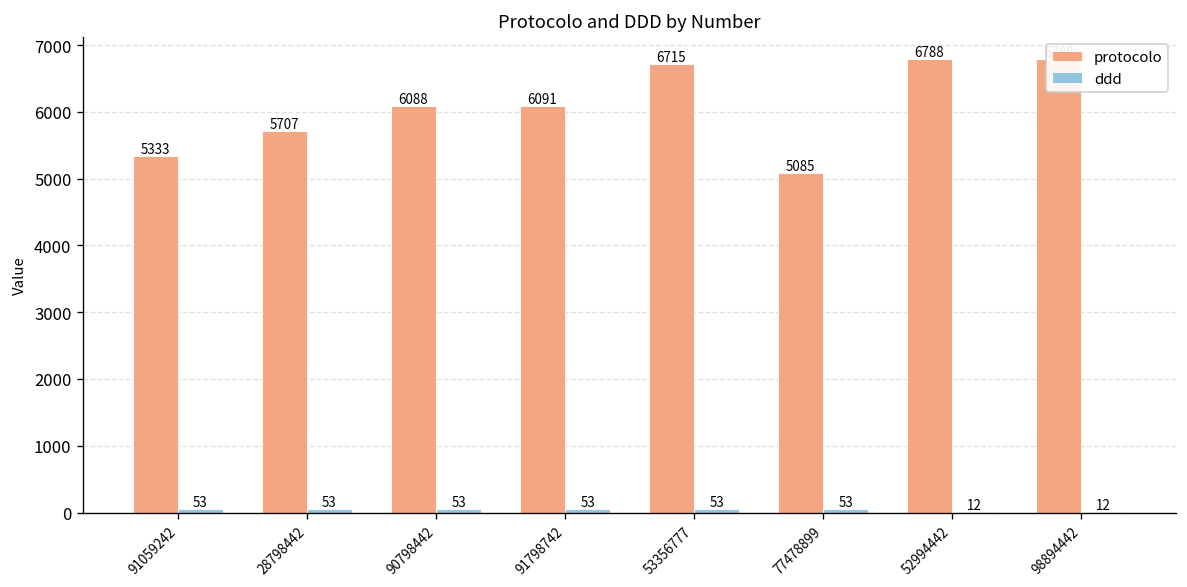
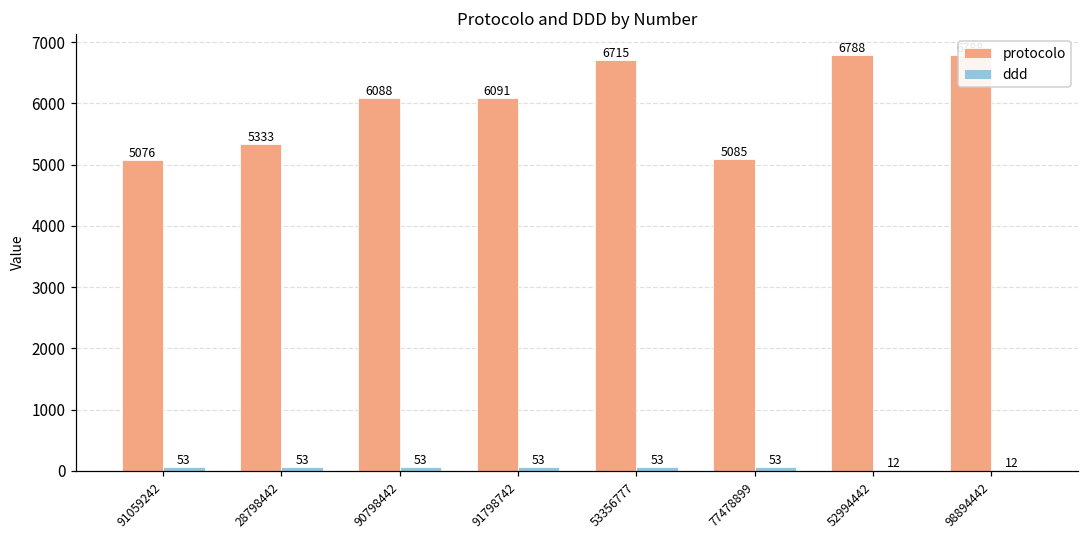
protocolo, 91059242: 5333 -> 5076
protocolo, 28798442: 5707 -> 5333
